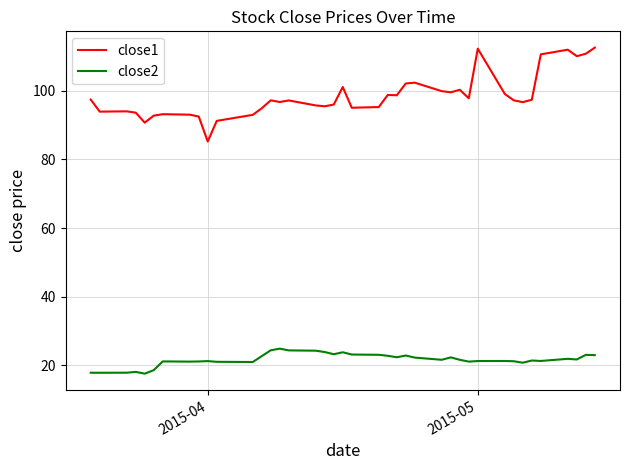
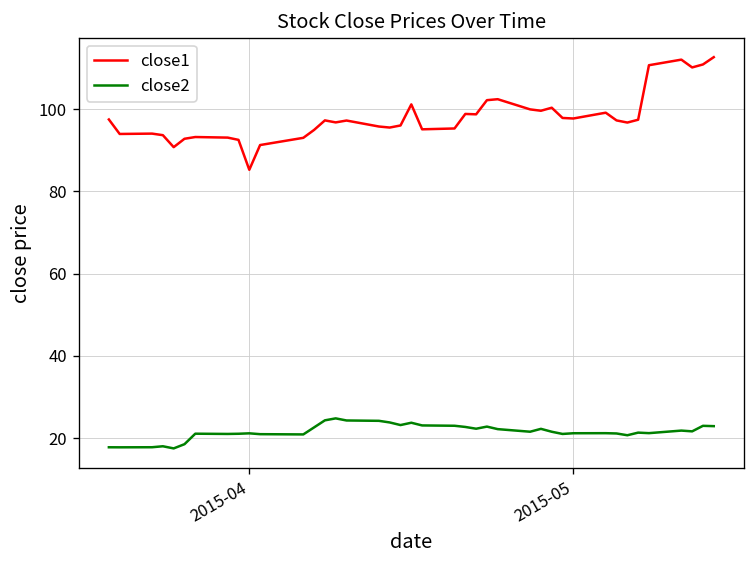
close1, 2015-05: 112 -> 98
